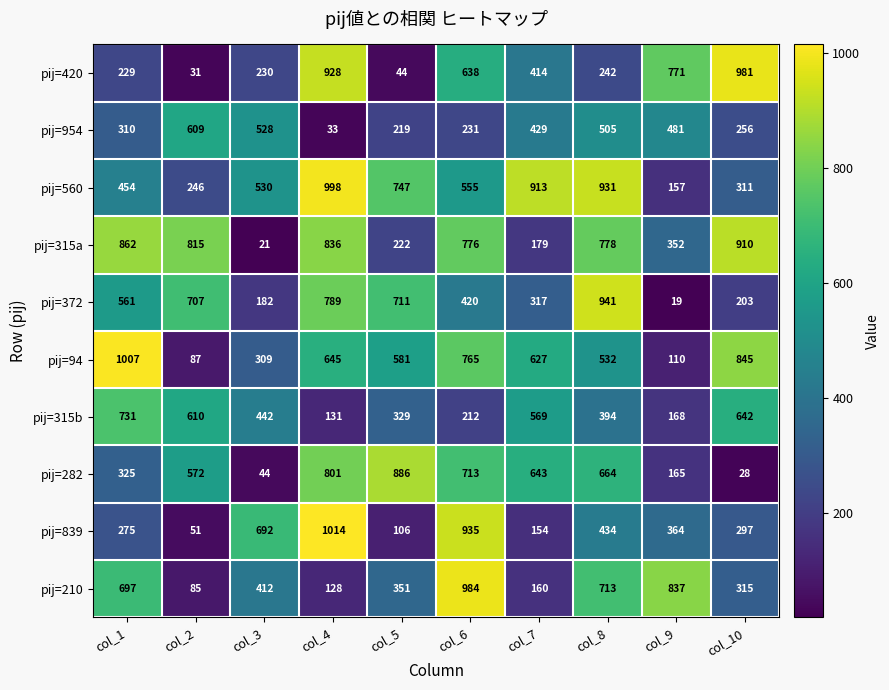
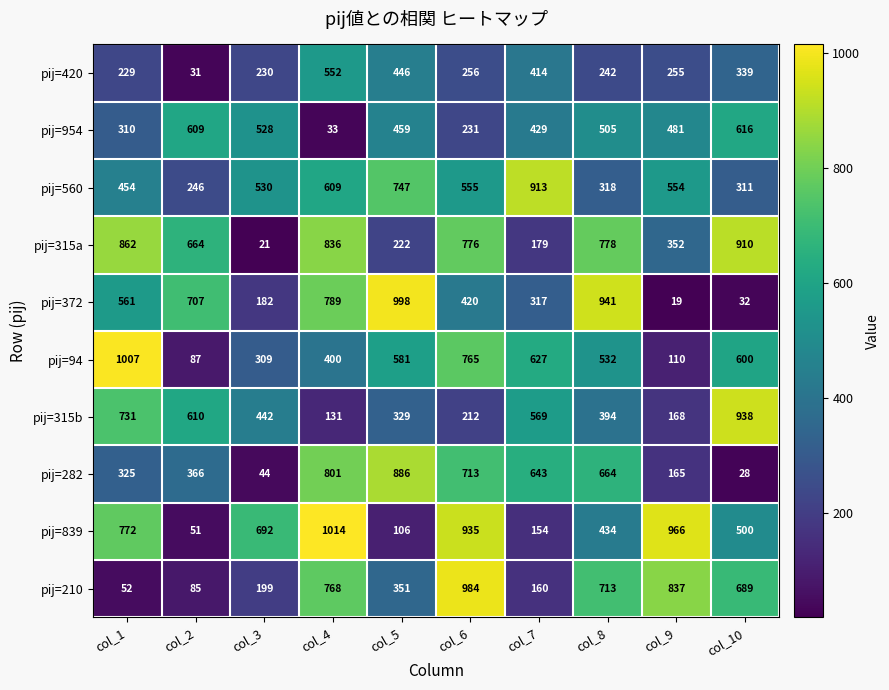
pij=420, col_4: 928 -> 552
pij=420, col_5: 44 -> 446
pij=420, col_6: 638 -> 256
pij=420, col_9: 771 -> 255
pij=420, col_10: 981 -> 339
pij=954, col_5: 219 -> 459
pij=954, col_10: 256 -> 616
pij=560, col_4: 998 -> 609
pij=560, col_8: 931 -> 318
pij=560, col_9: 157 -> 554
pij=315a, col_2: 815 -> 664
pij=372, col_5: 711 -> 998
pij=372, col_10: 203 -> 32
pij=94, col_4: 645 -> 400
pij=94, col_10: 845 -> 600
pij=315b, col_10: 642 -> 938
pij=282, col_2: 572 -> 366
pij=839, col_1: 275 -> 772
pij=839, col_9: 364 -> 966
pij=839, col_10: 297 -> 500
pij=210, col_1: 697 -> 52
pij=210, col_3: 412 -> 199
pij=210, col_4: 128 -> 768
pij=210, col_10: 315 -> 689
